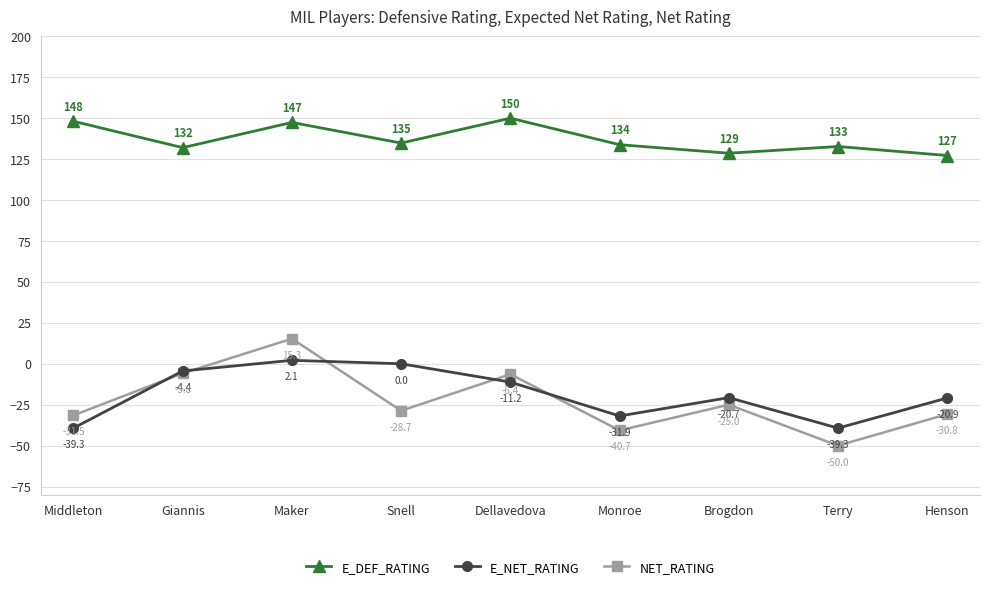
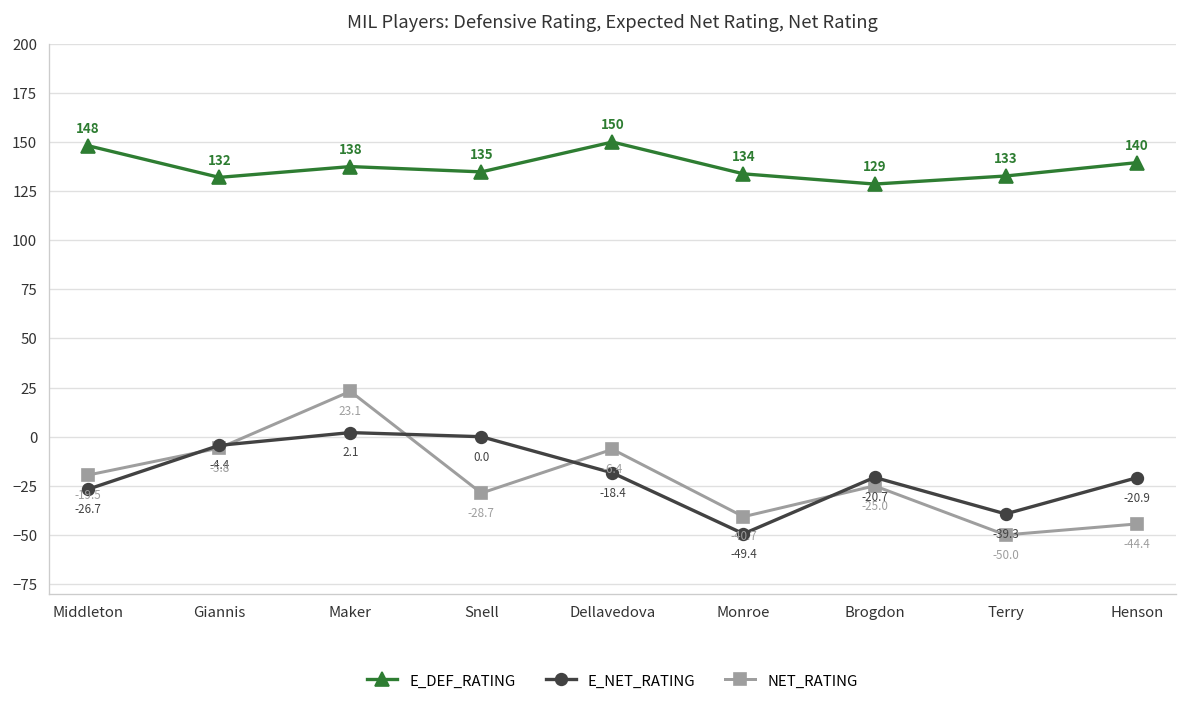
E_NET_RATING, Middleton: -39.3 -> -26.7
NET_RATING, Middleton: -31.5 -> -19.5
E_DEF_RATING, Maker: 147 -> 138
NET_RATING, Maker: 15.3 -> 23.1
E_NET_RATING, Dellavedova: -11.2 -> -18.4
E_NET_RATING, Monroe: -31.9 -> -49.4
E_DEF_RATING, Henson: 127 -> 140
NET_RATING, Henson: -30.8 -> -44.4
